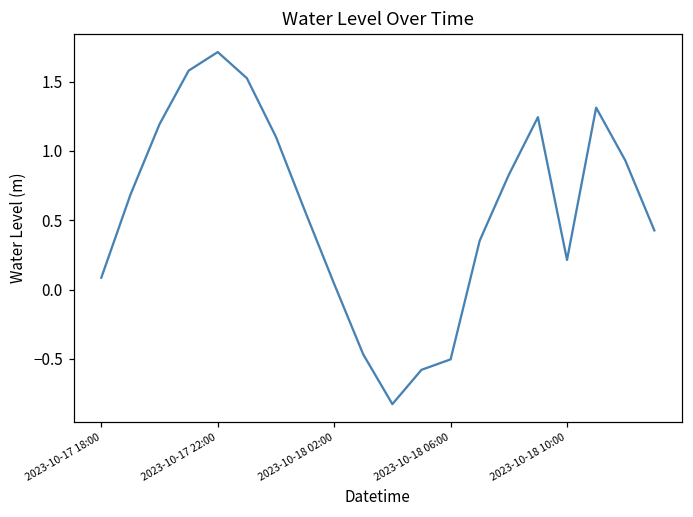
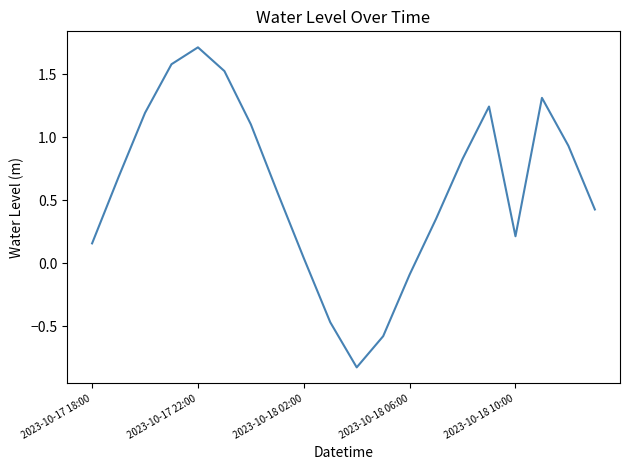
2023-10-17 18:00: 0.09 -> 0.16
2023-10-18 06:00: -0.50 -> -0.09
